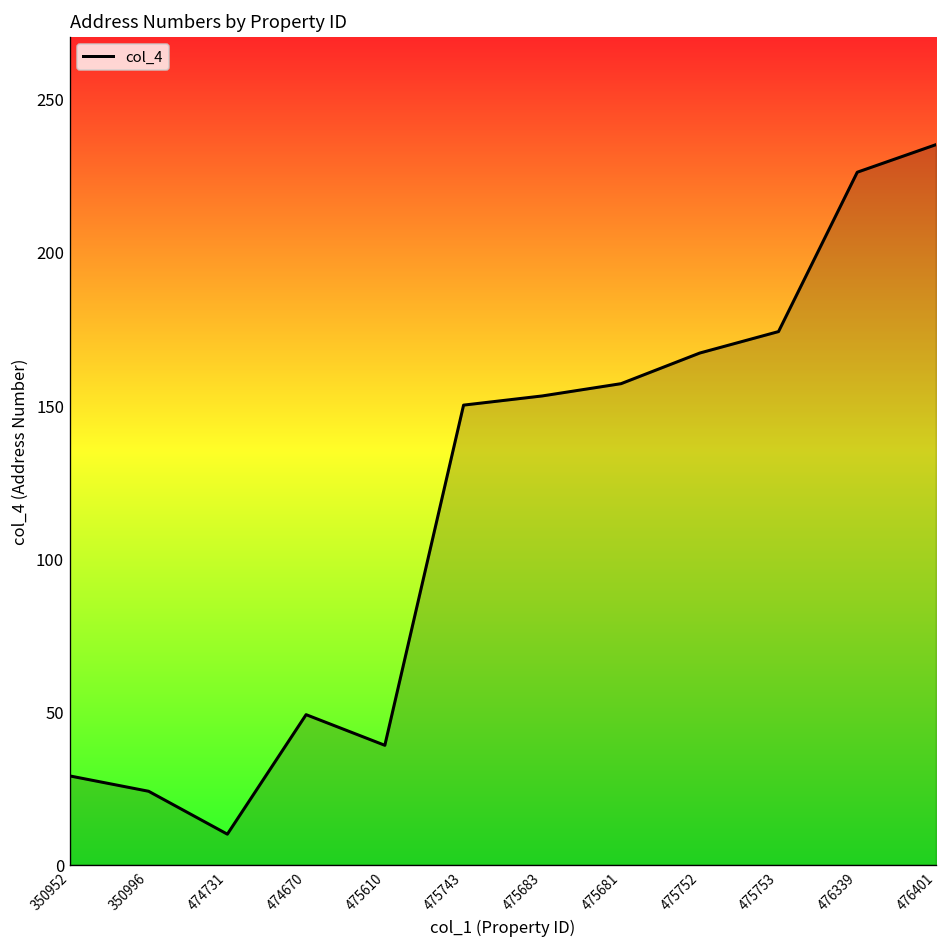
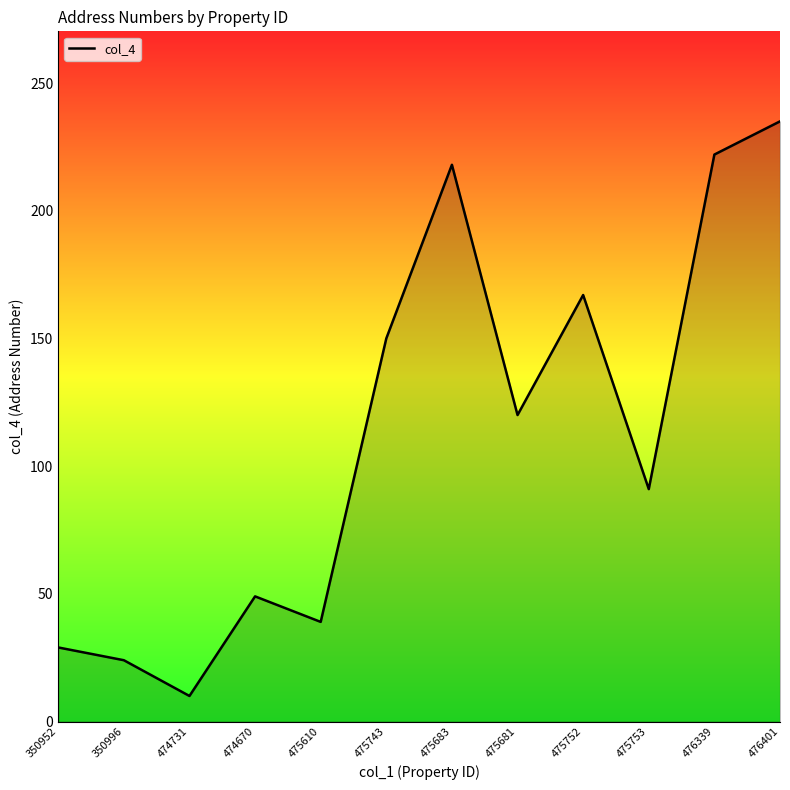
475683: 153 -> 218
475681: 157 -> 120
475753: 174 -> 91
476339: 226 -> 222
